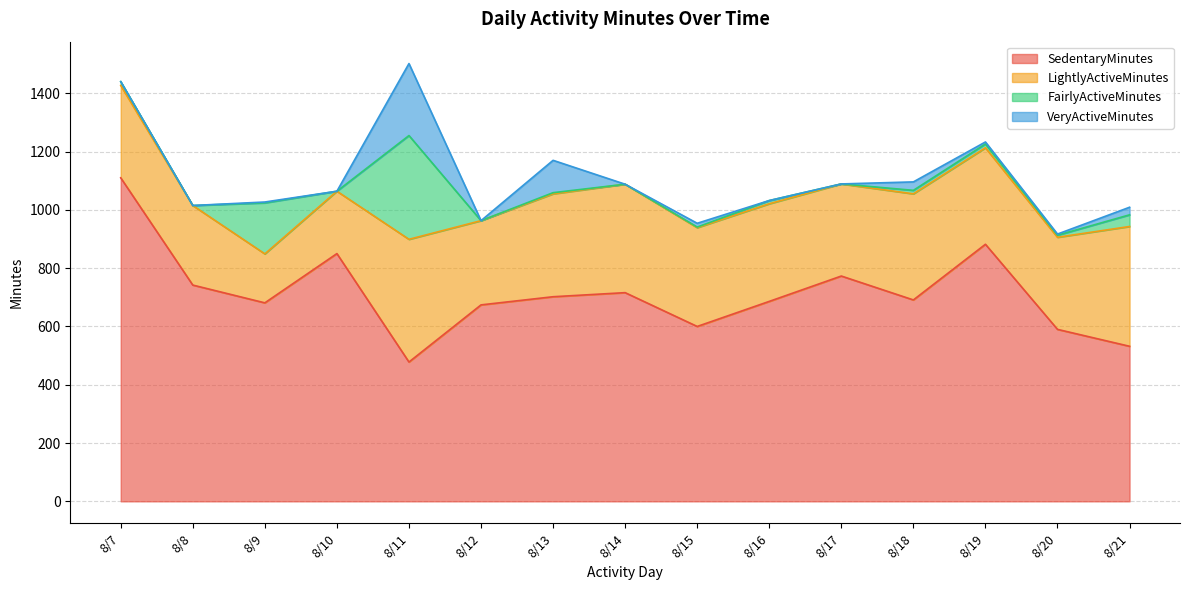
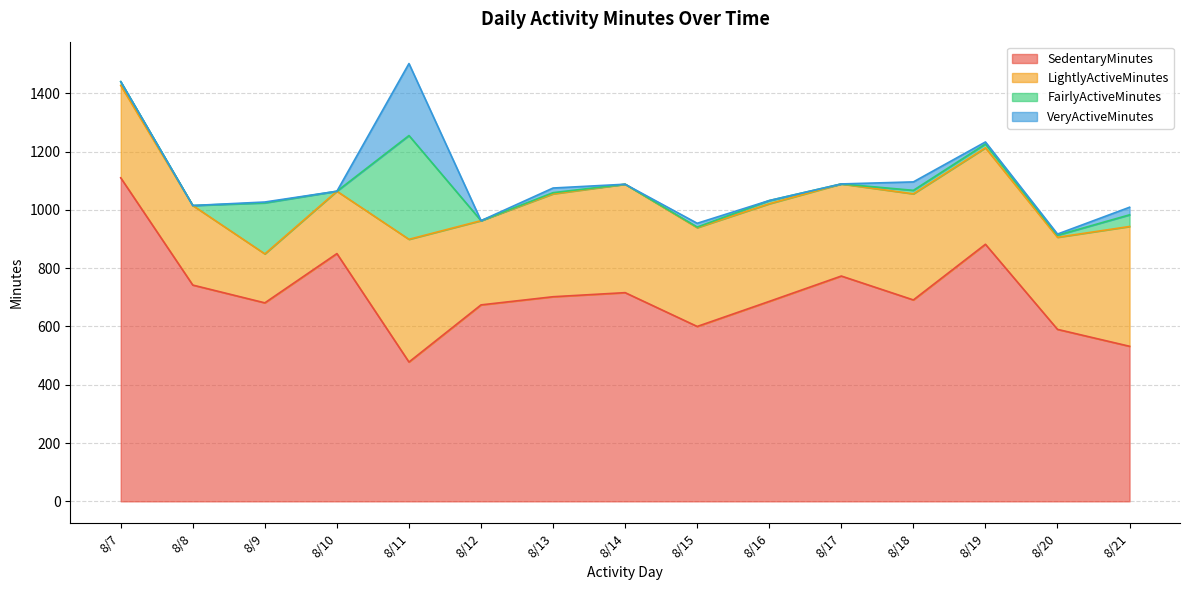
VeryActiveMinutes, 8/13: 110 -> 20
